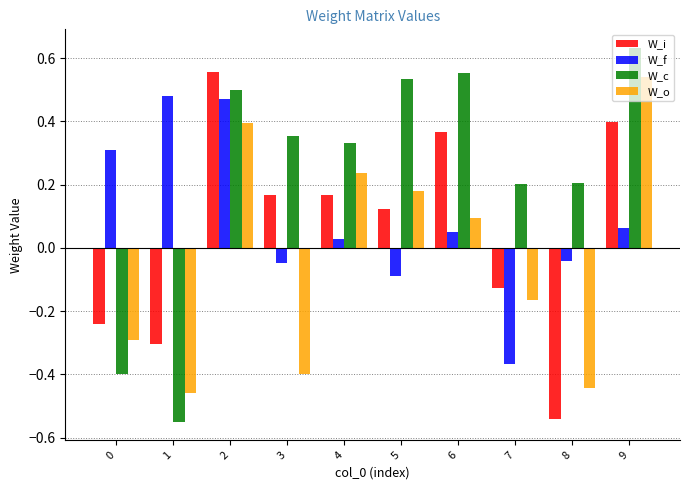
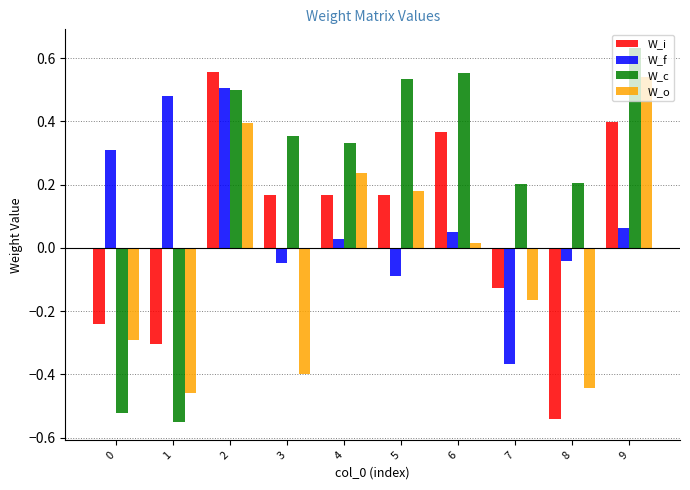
W_c, 0: -0.40 -> -0.52
W_f, 2: 0.47 -> 0.50
W_i, 5: 0.12 -> 0.17
W_o, 6: 0.10 -> 0.02
